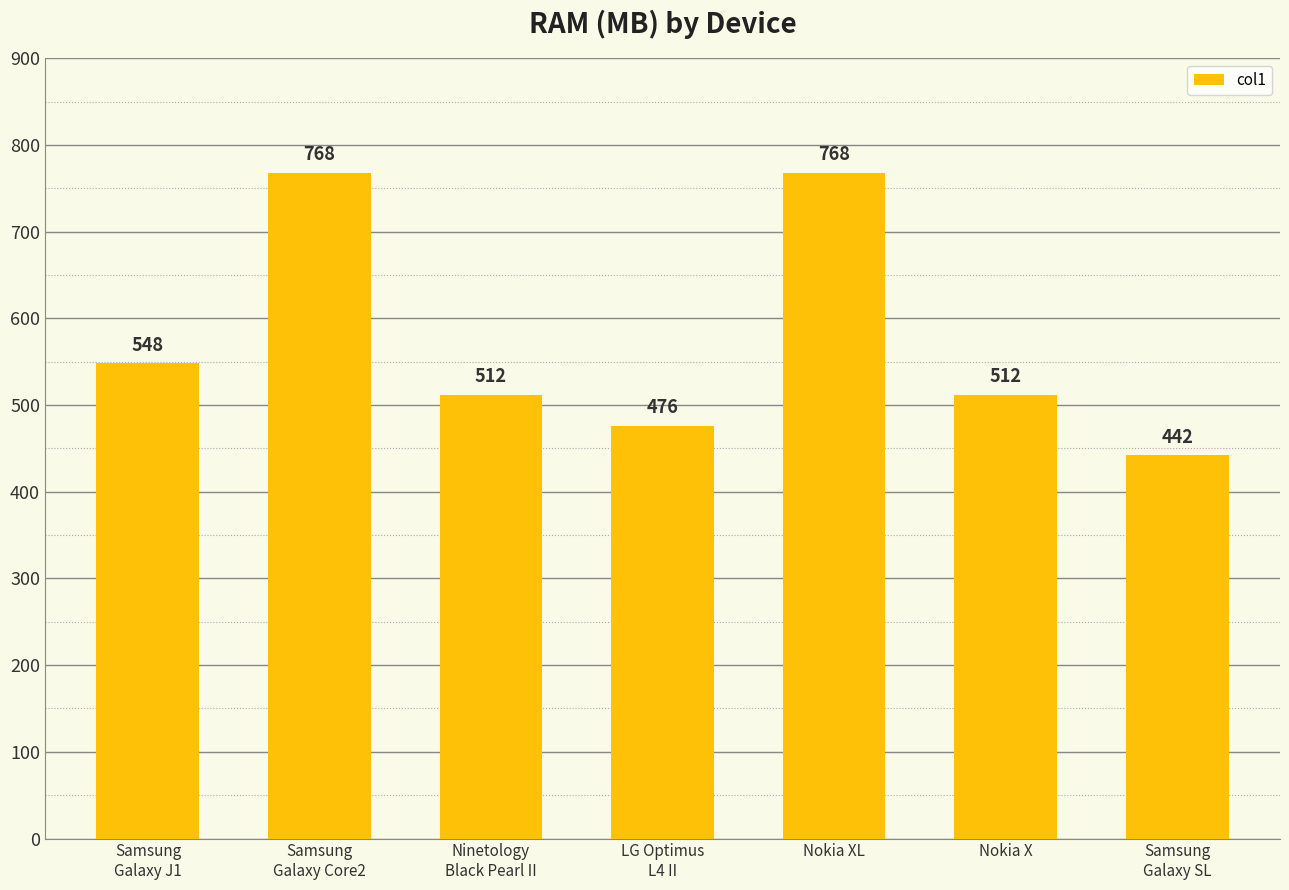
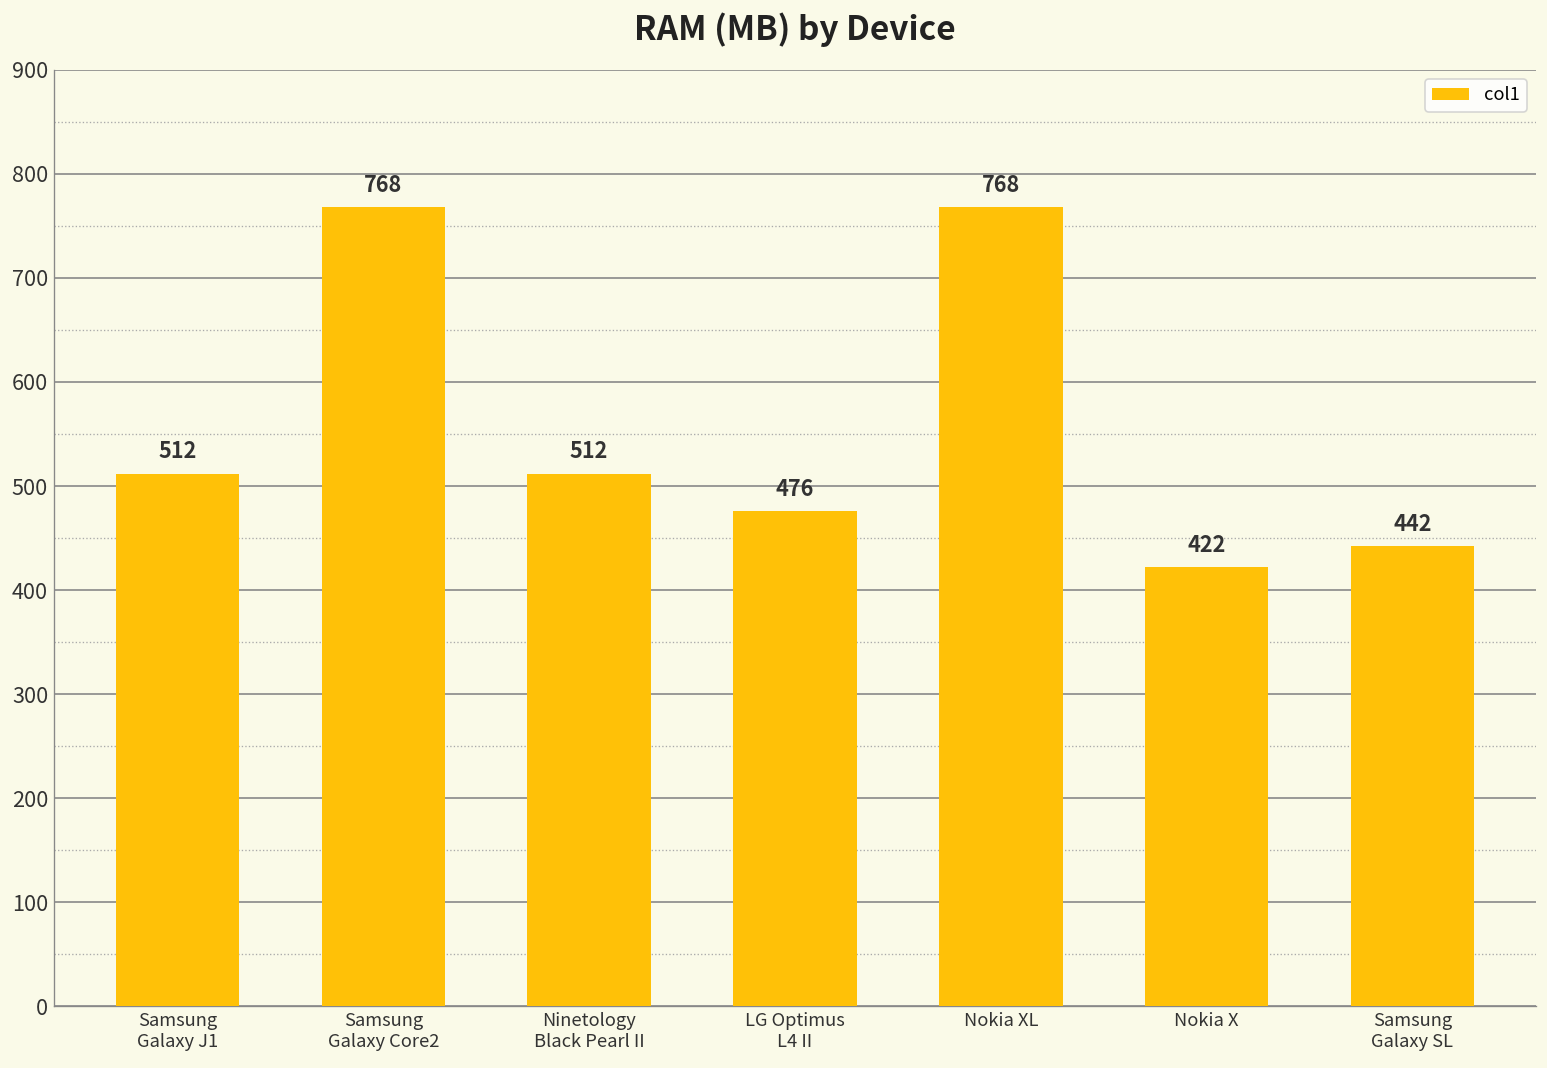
Samsung Galaxy J1: 548 -> 512
Nokia X: 512 -> 422
